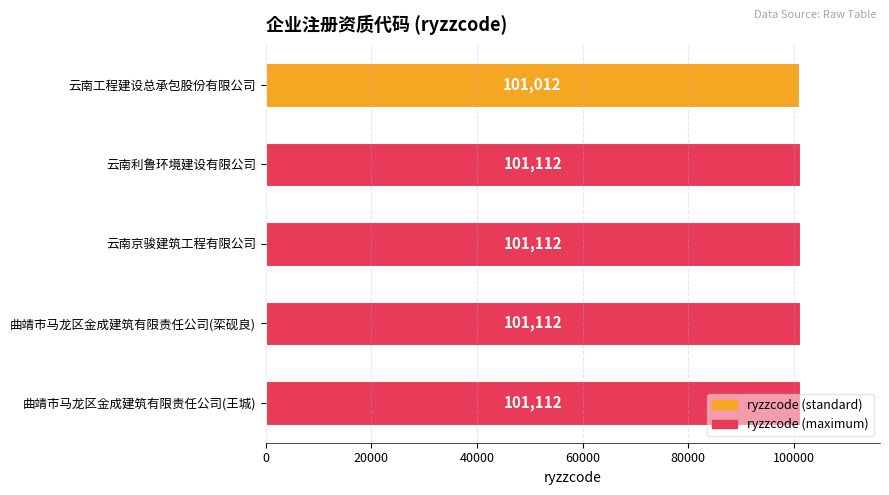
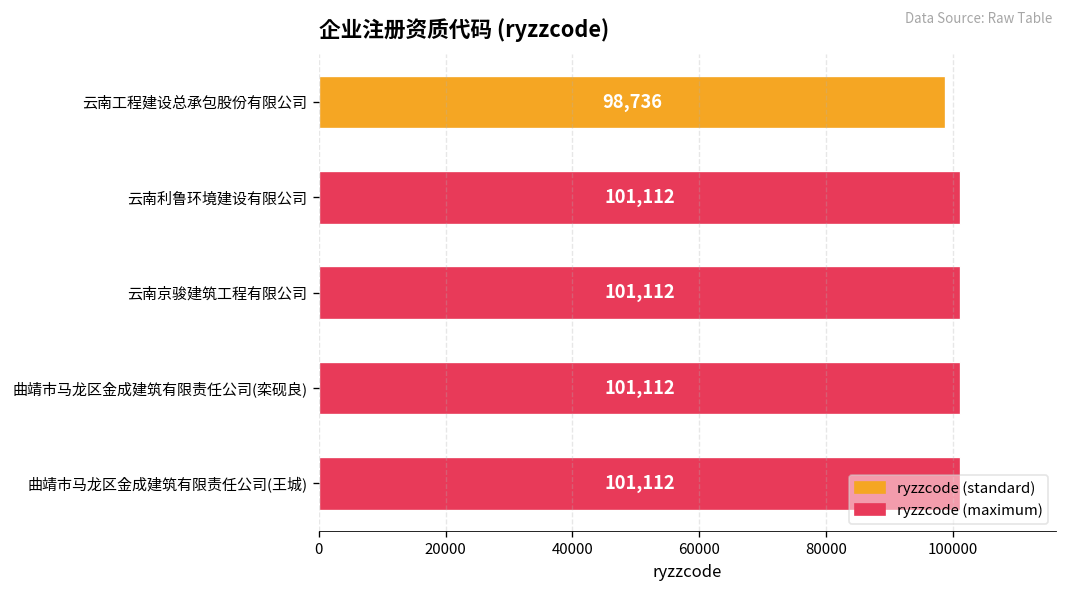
云南工程建设总承包股份有限公司: 101,012 -> 98,736
